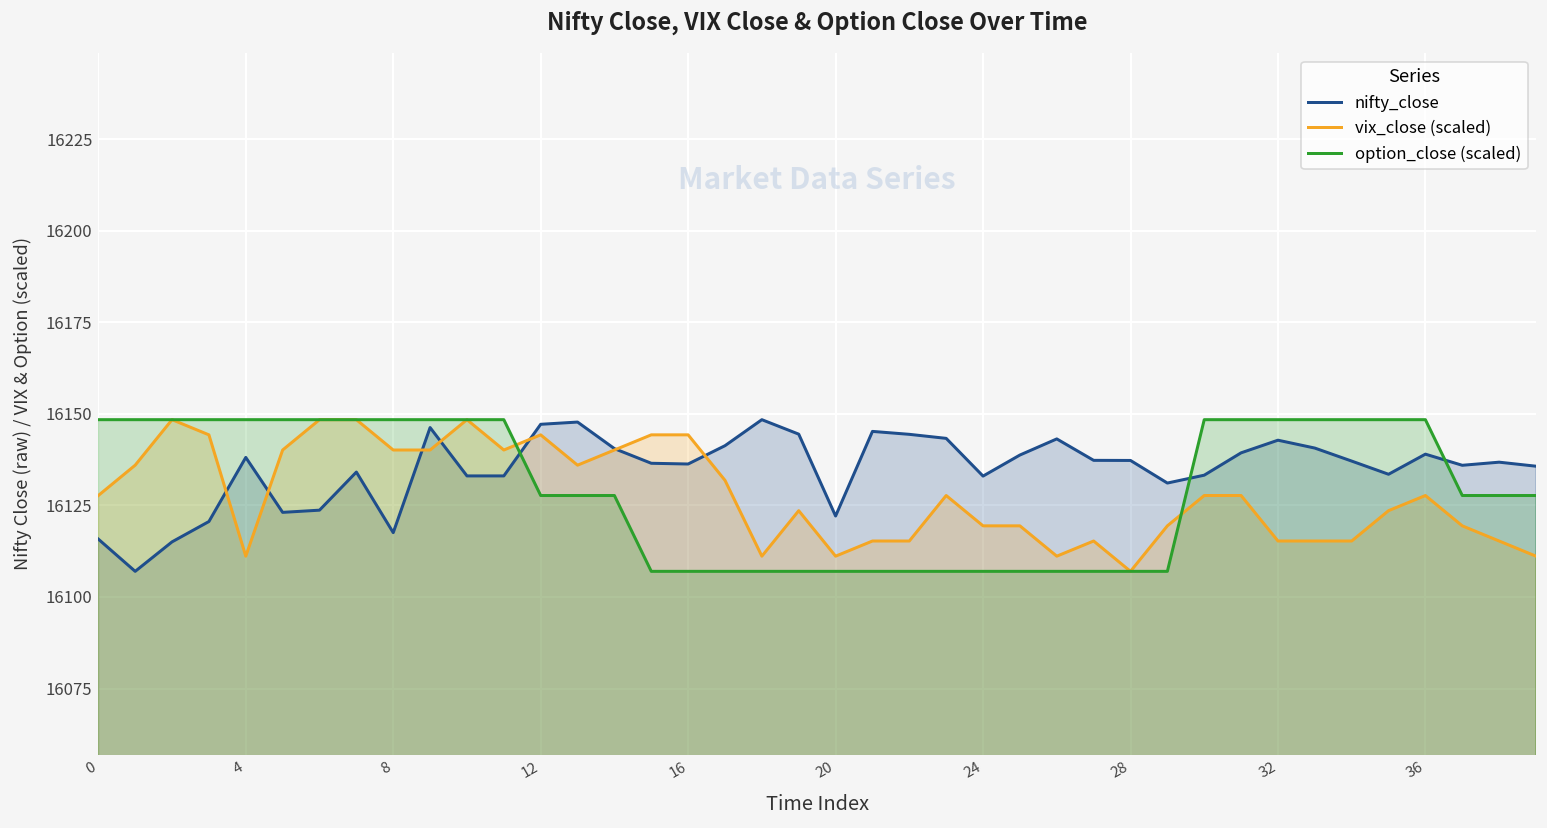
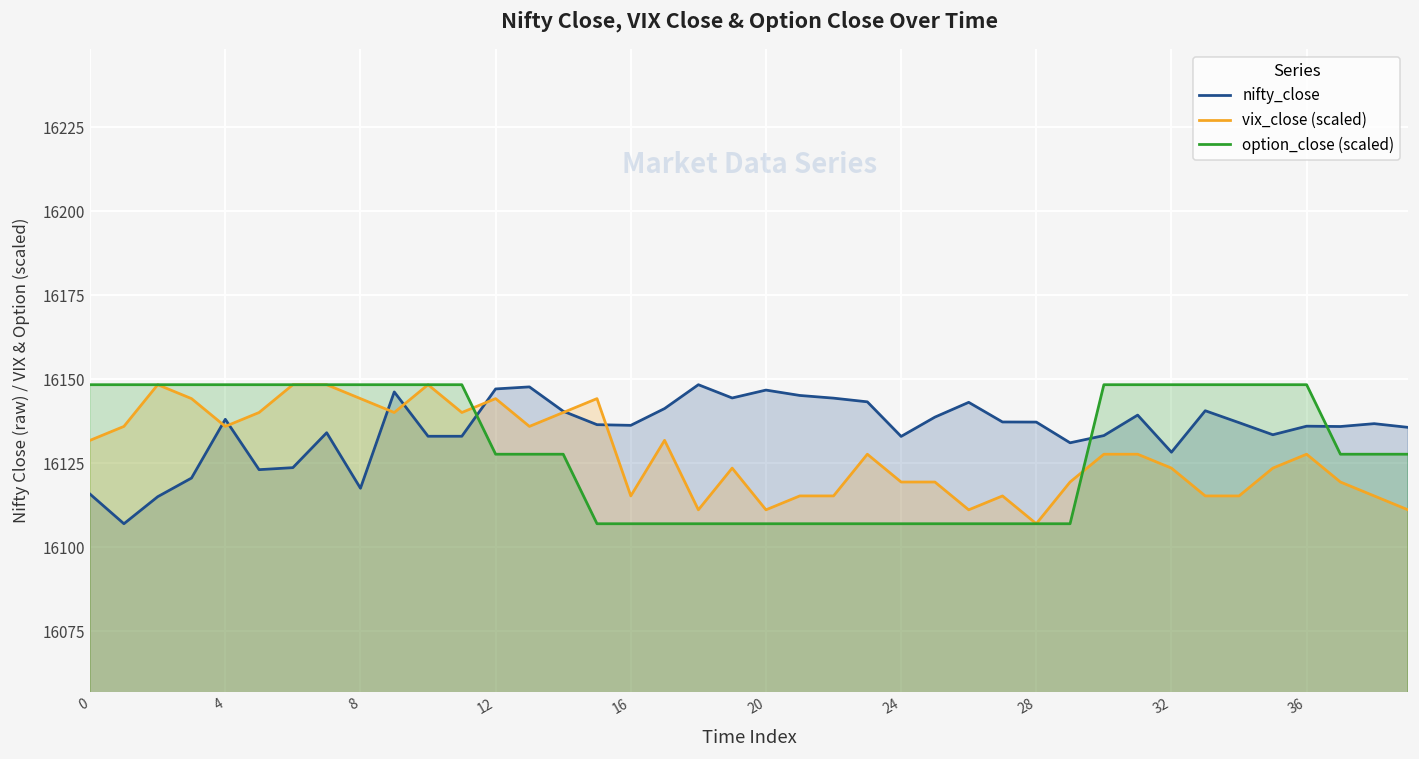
vix_close (scaled), 0: 16128 -> 16132
vix_close (scaled), 4: 16111 -> 16136
vix_close (scaled), 8: 16140 -> 16144
vix_close (scaled), 16: 16144 -> 16115
nifty_close, 20: 16122 -> 16147
nifty_close, 32: 16143 -> 16128
vix_close (scaled), 32: 16115 -> 16124
nifty_close, 36: 16139 -> 16136
